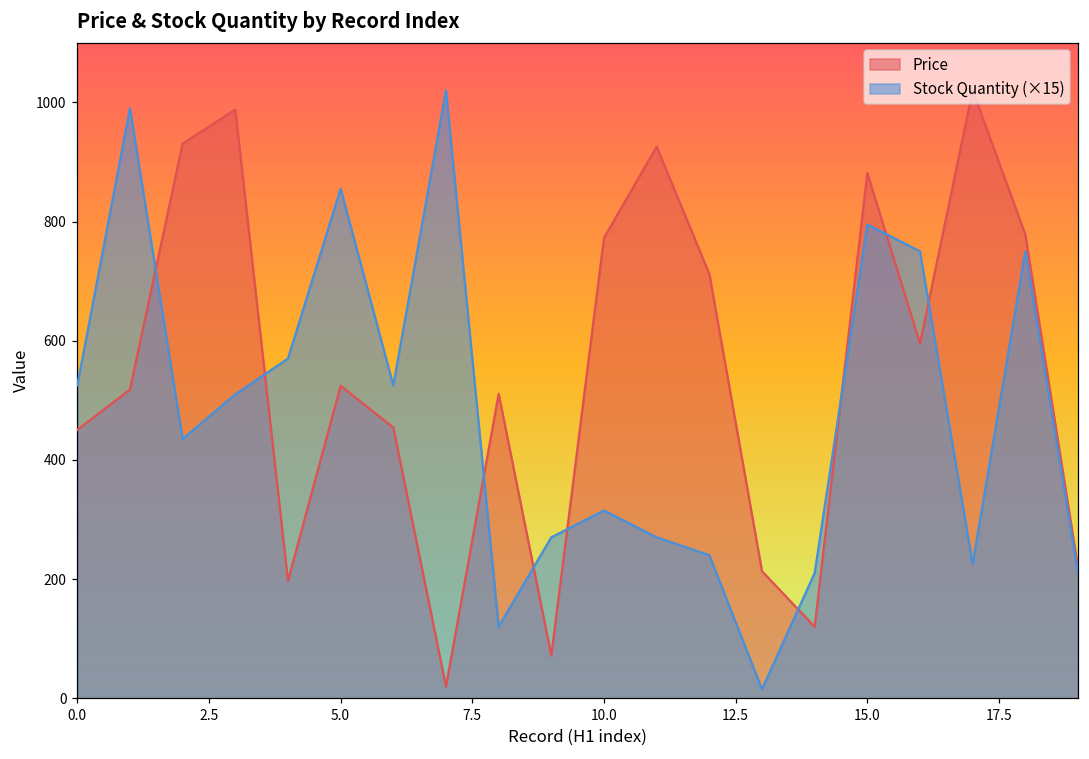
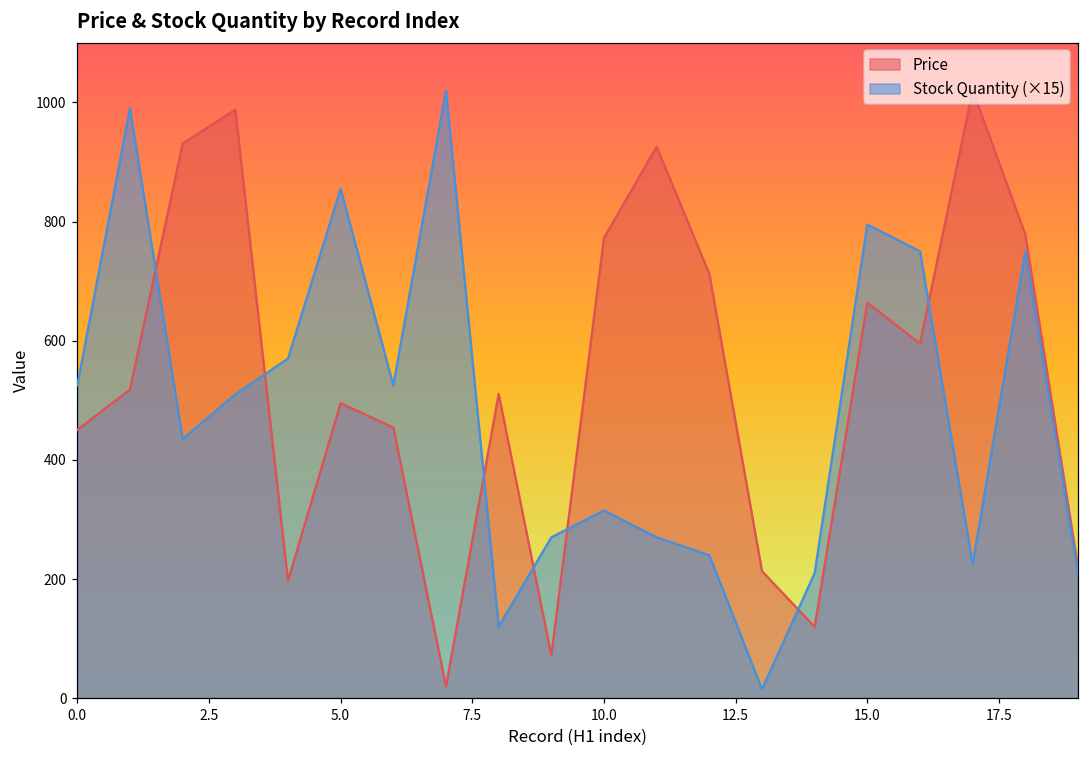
Price, 5.0: 520 -> 500
Price, 15.0: 880 -> 660
